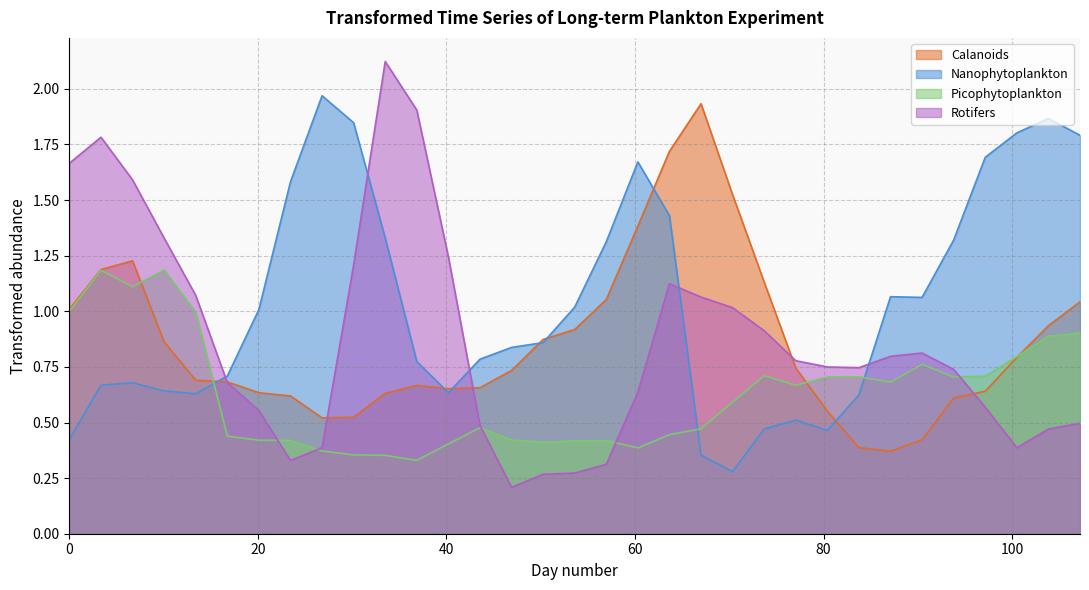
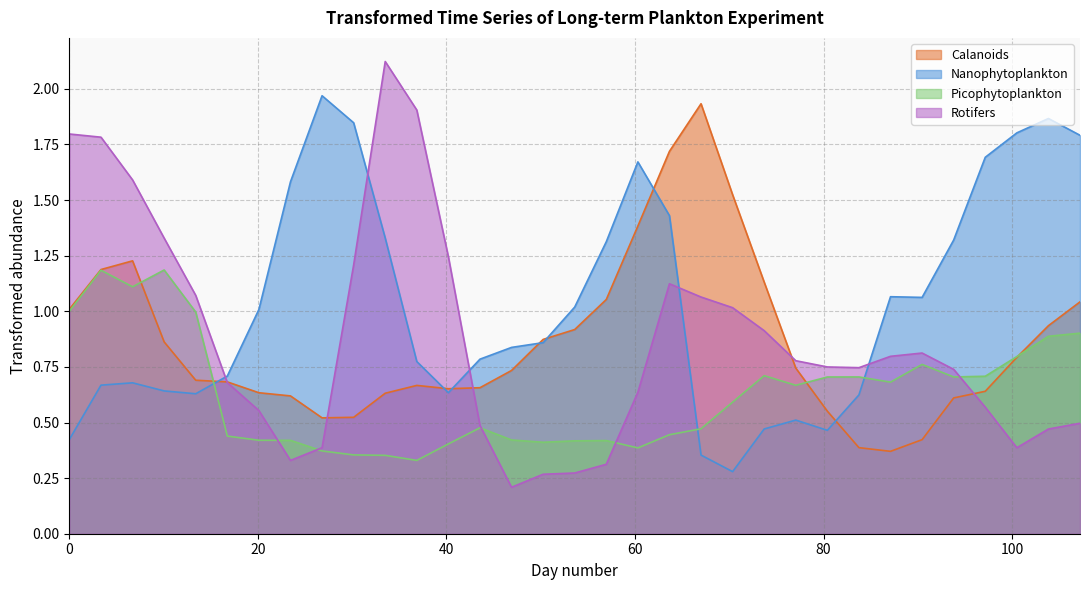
Rotifers, 0: 1.67 -> 1.80
